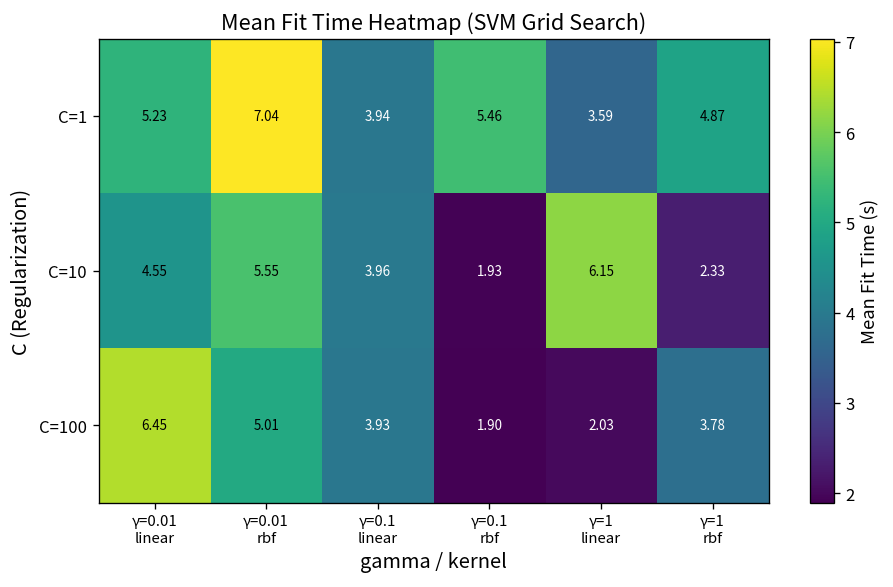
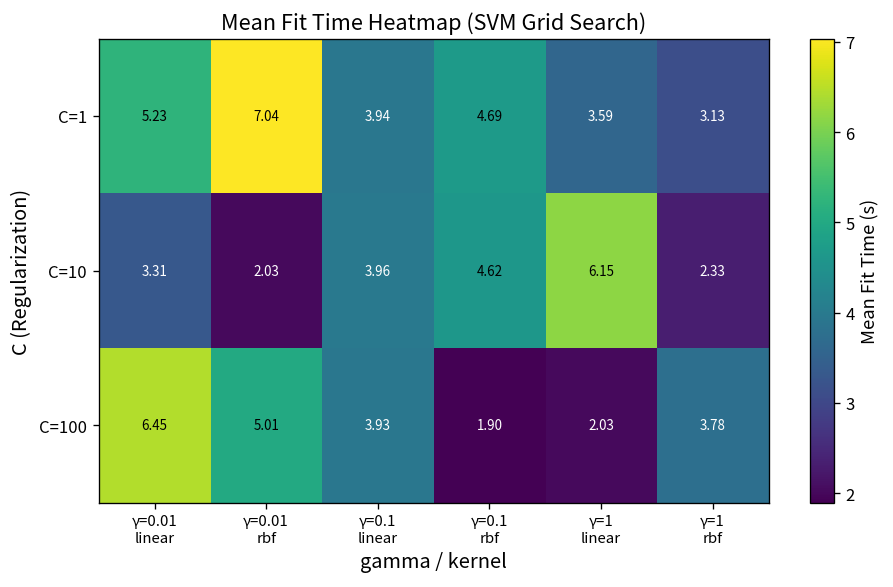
C=1, γ=0.1 rbf: 5.46 -> 4.69
C=1, γ=1 rbf: 4.87 -> 3.13
C=10, γ=0.01 linear: 4.55 -> 3.31
C=10, γ=0.01 rbf: 5.55 -> 2.03
C=10, γ=0.1 rbf: 1.93 -> 4.62
